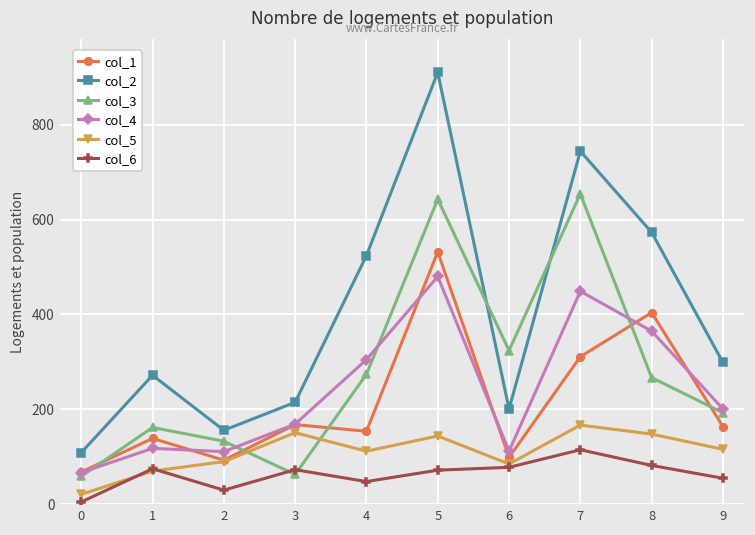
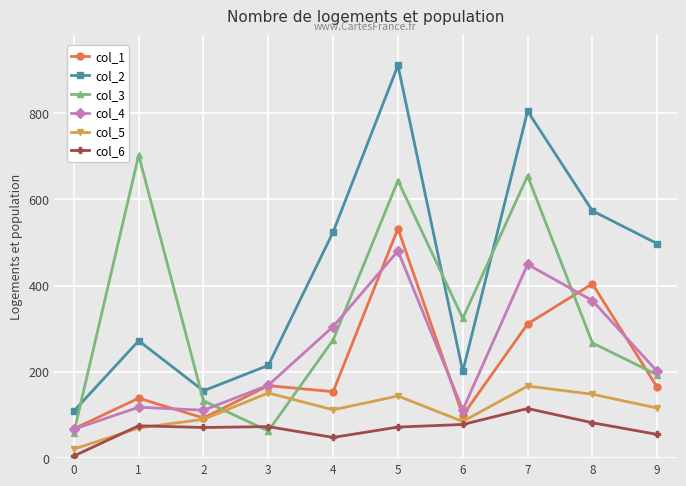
col_3, 1: 160 -> 700
col_6, 2: 30 -> 70
col_2, 7: 740 -> 800
col_2, 9: 300 -> 500
